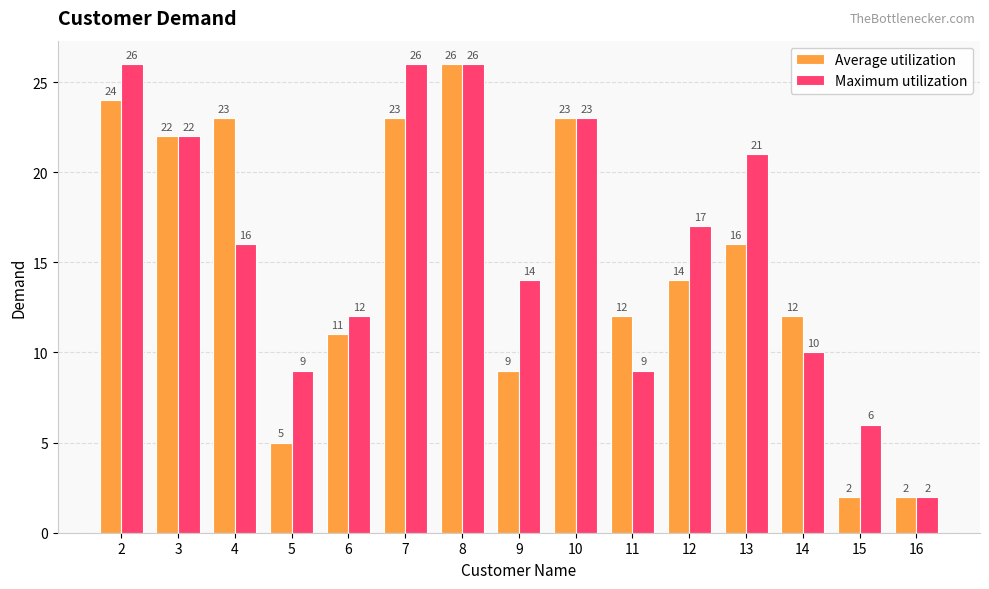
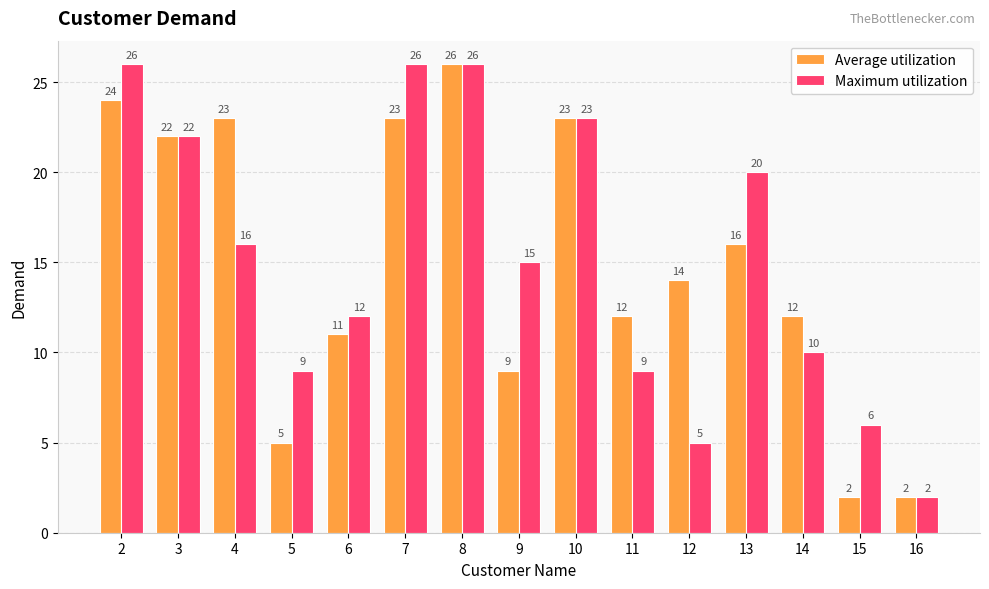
Maximum utilization, 9: 14 -> 15
Maximum utilization, 12: 17 -> 5
Maximum utilization, 13: 21 -> 20
